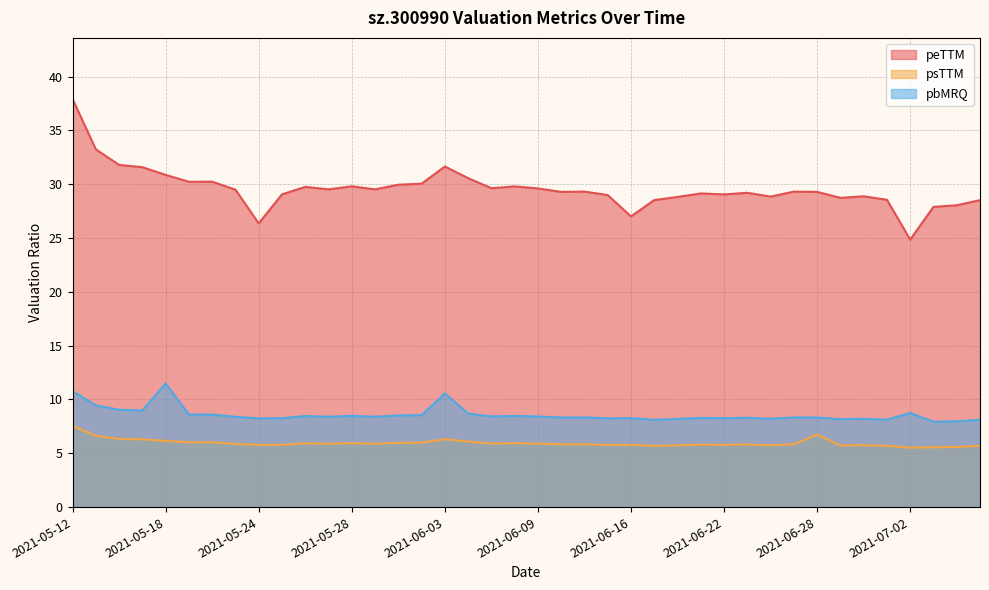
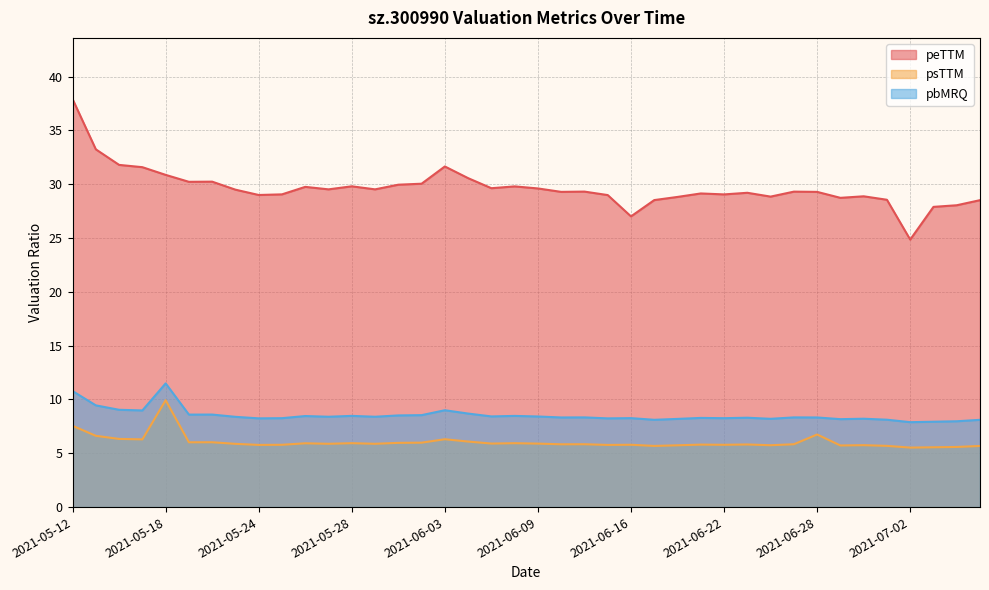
psTTM, 2021-05-18: 6.2 -> 9.9
peTTM, 2021-05-24: 26.4 -> 29.0
pbMRQ, 2021-06-03: 10.6 -> 9.0
pbMRQ, 2021-07-02: 8.7 -> 7.9
